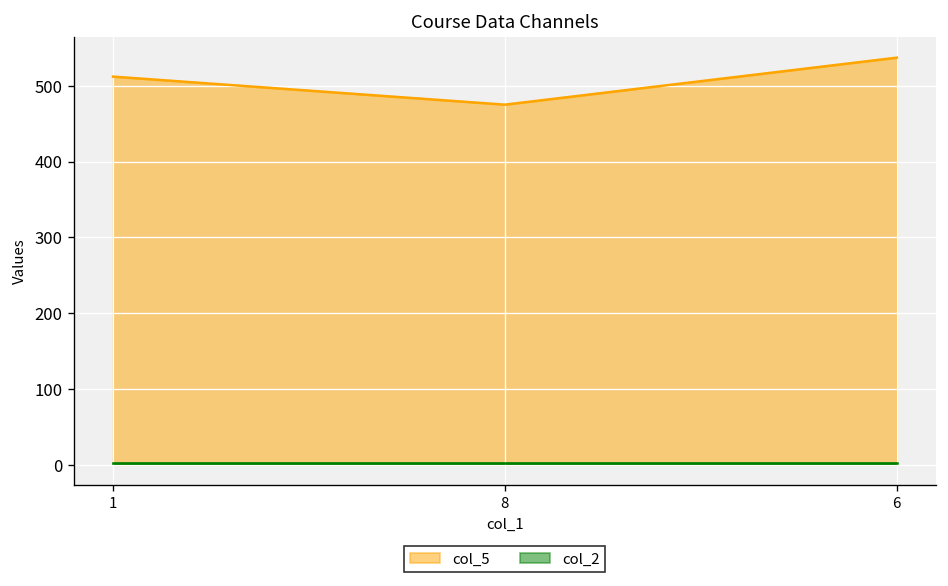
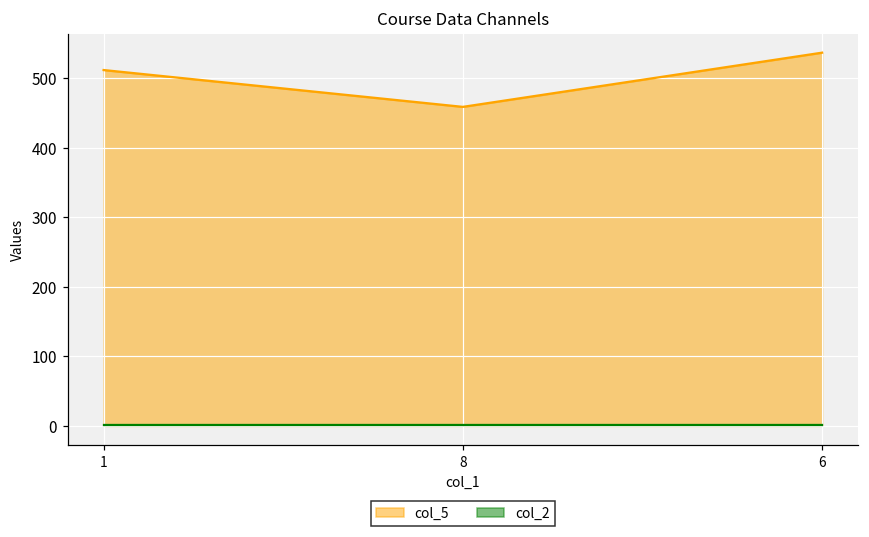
col_5, 8: 480 -> 460
